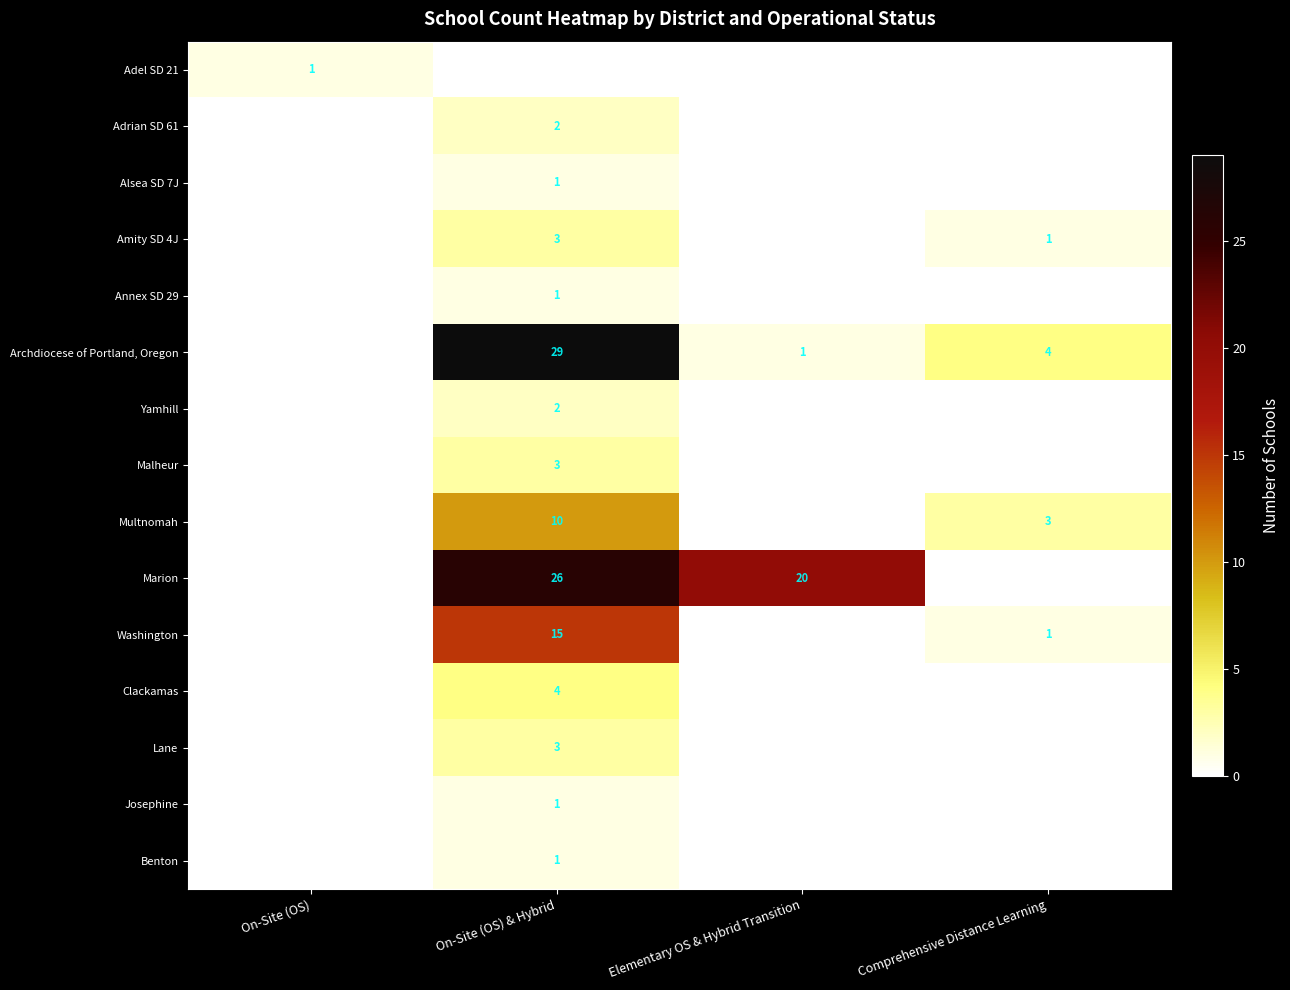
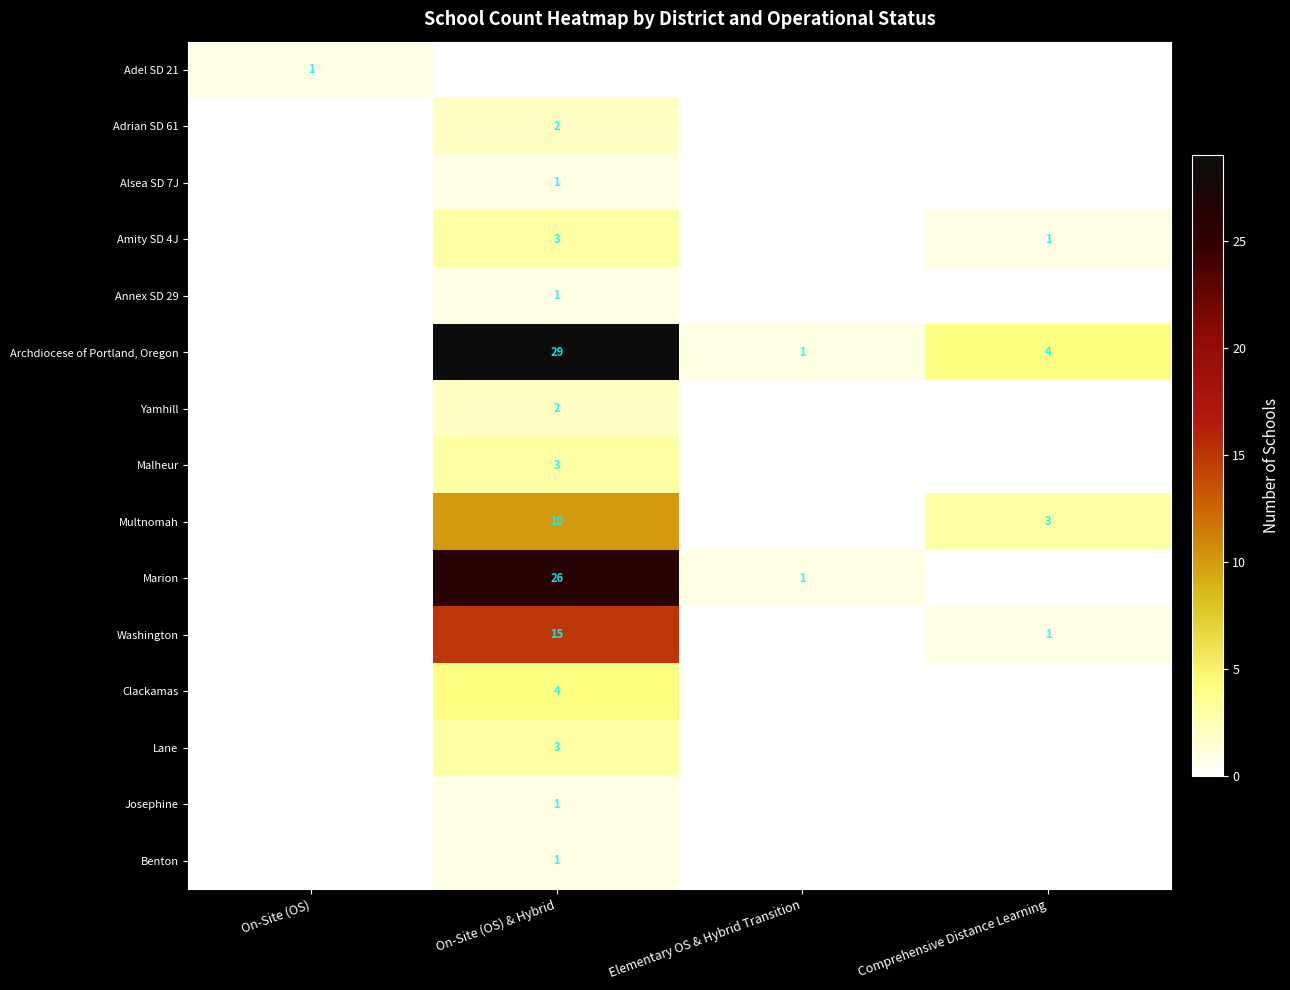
Marion, Elementary OS & Hybrid Transition: 20 -> 1
